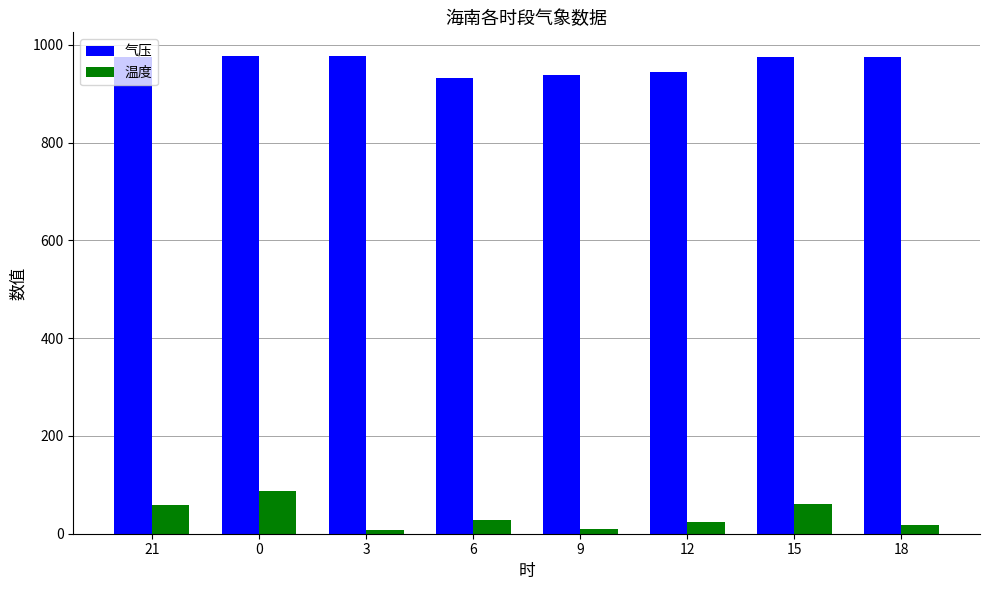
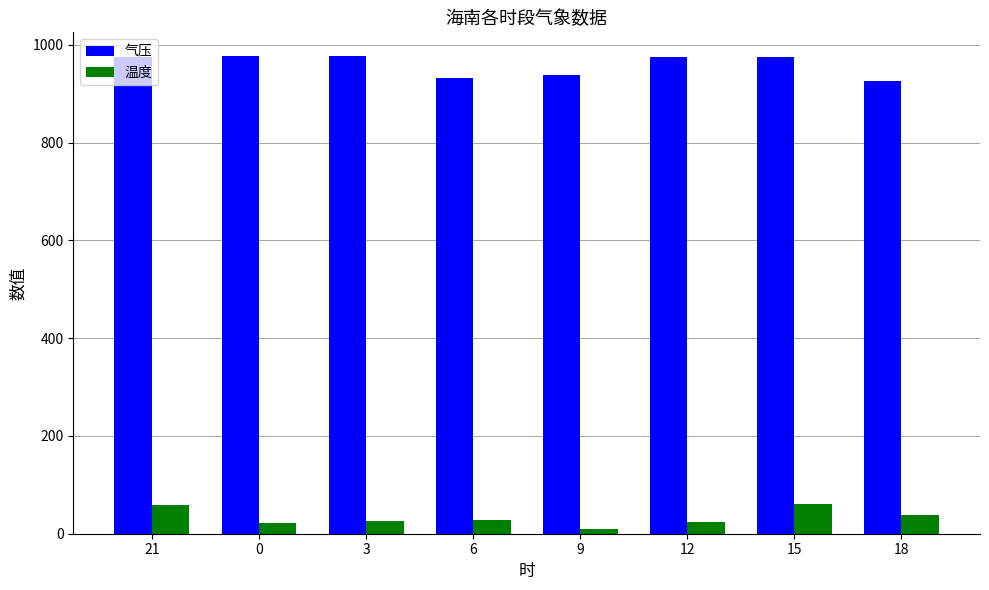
温度, 0: 90 -> 20
温度, 3: 10 -> 30
气压, 12: 940 -> 970
气压, 18: 980 -> 920
温度, 18: 20 -> 40
